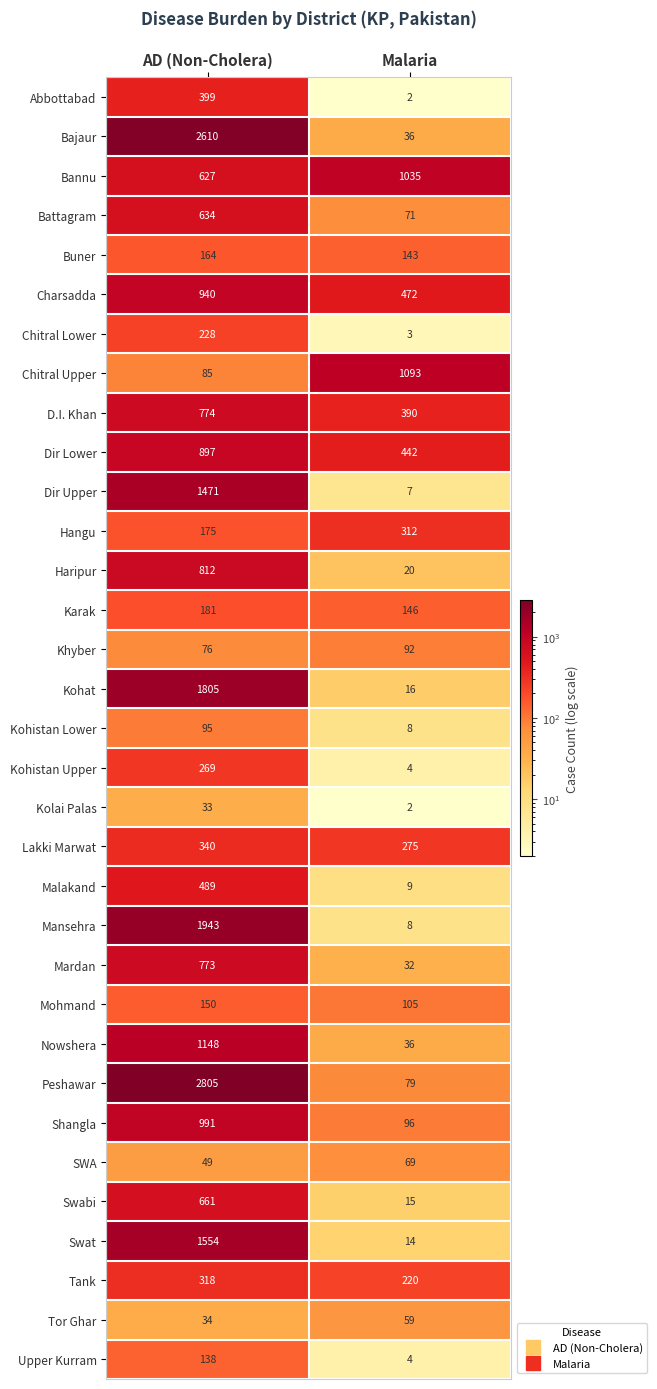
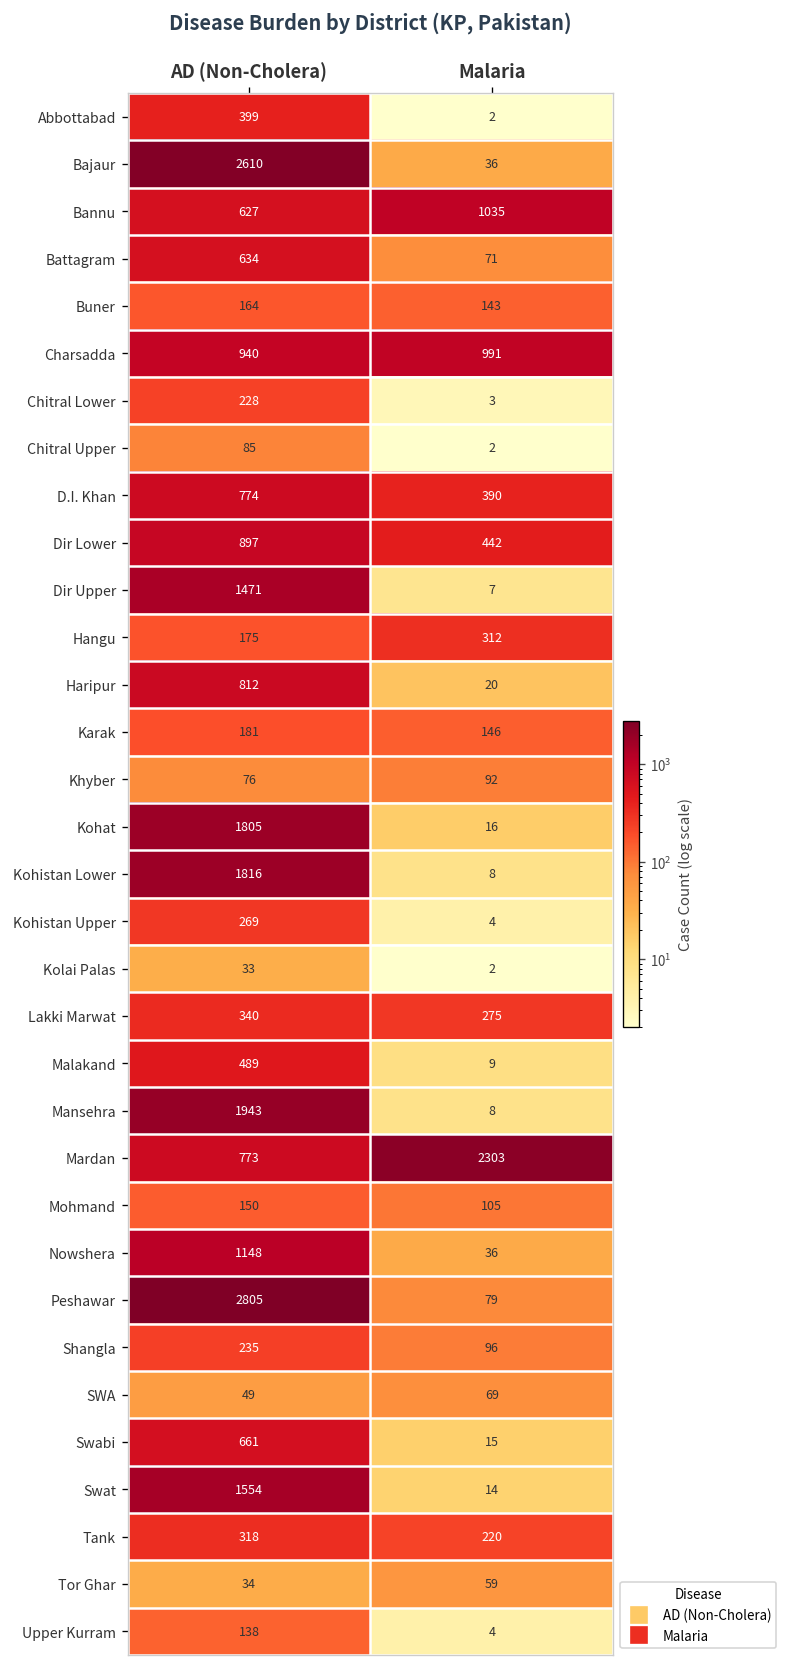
Charsadda, Malaria: 472 -> 991
Chitral Upper, Malaria: 1093 -> 2
Kohistan Lower, AD (Non-Cholera): 95 -> 1816
Mardan, Malaria: 32 -> 2303
Shangla, AD (Non-Cholera): 991 -> 235
